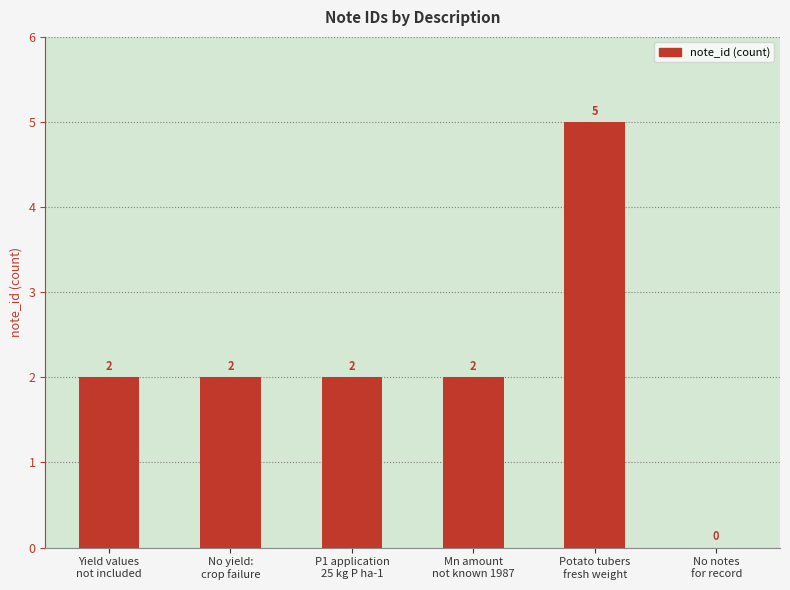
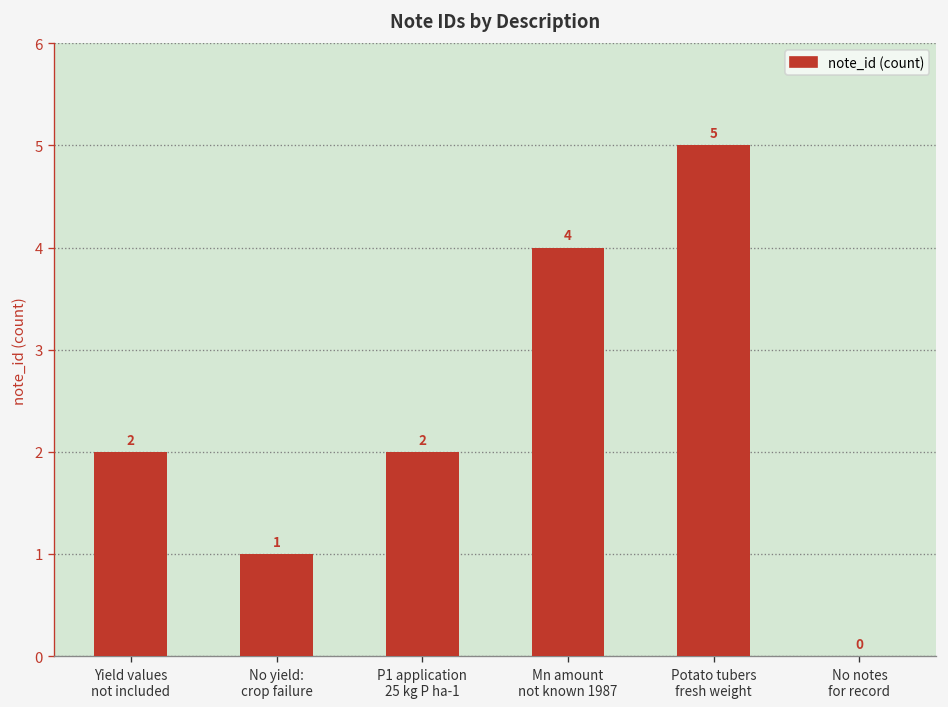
No yield: crop failure: 2 -> 1
Mn amount not known 1987: 2 -> 4
